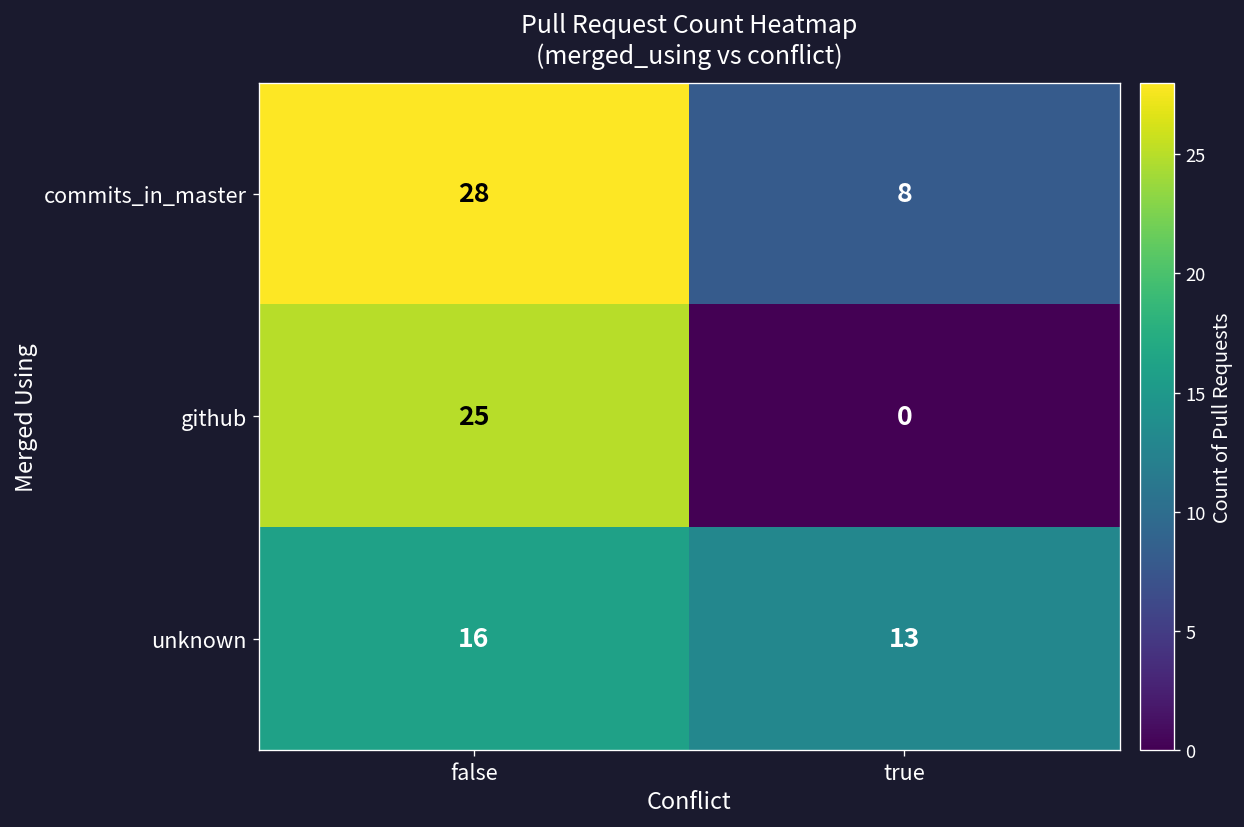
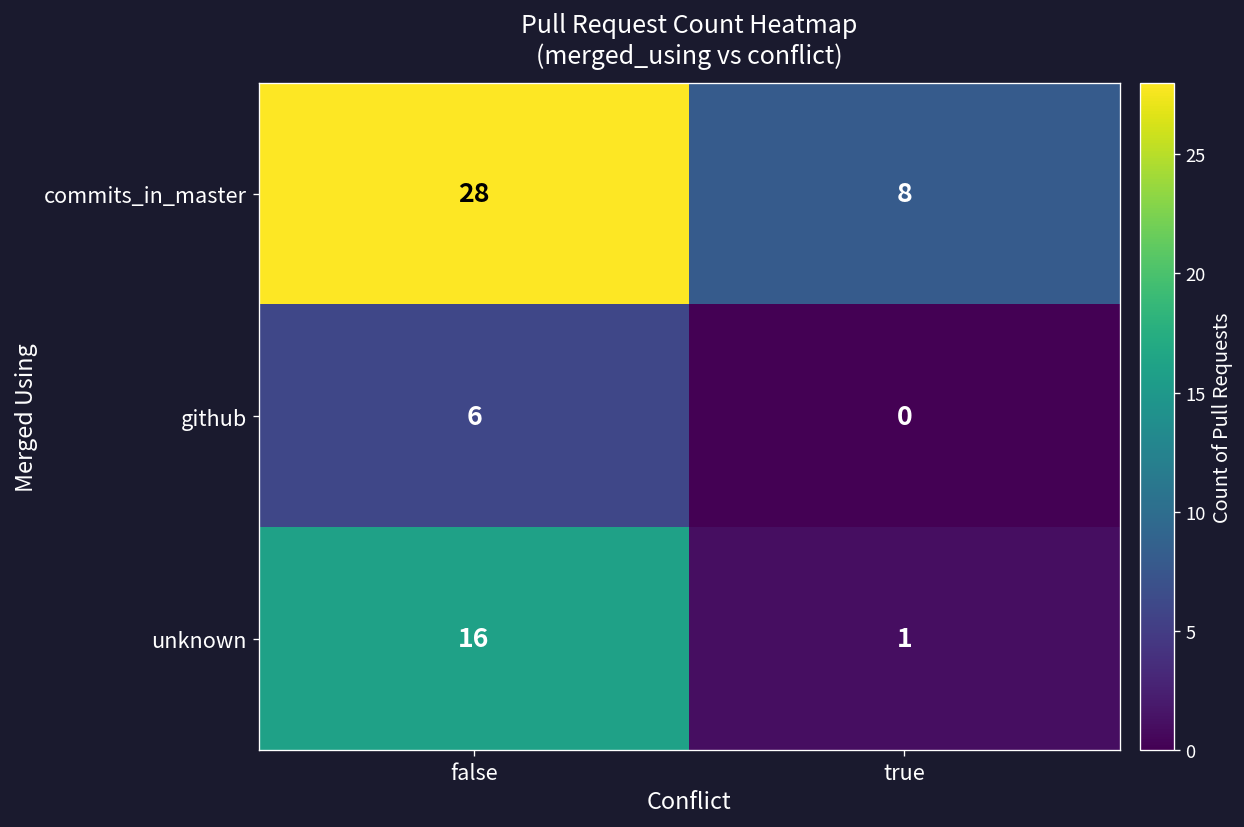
github, false: 25 -> 6
unknown, true: 13 -> 1
